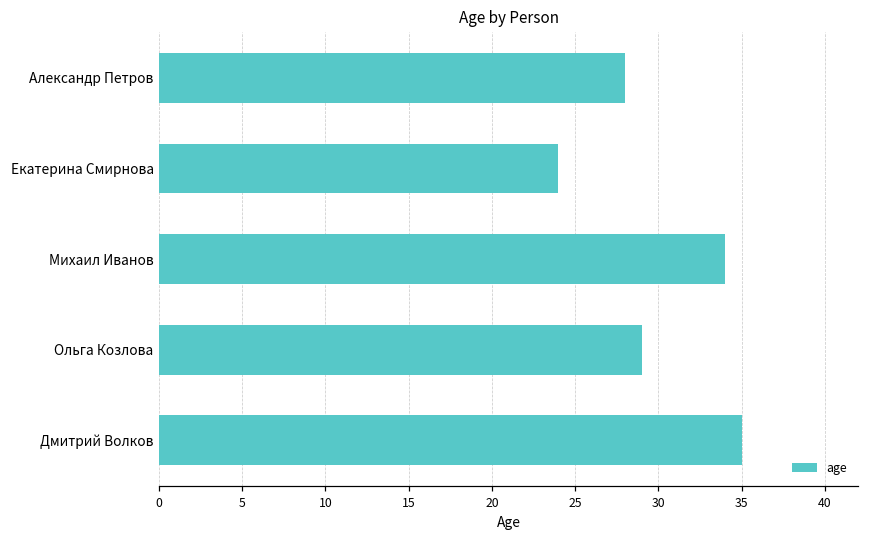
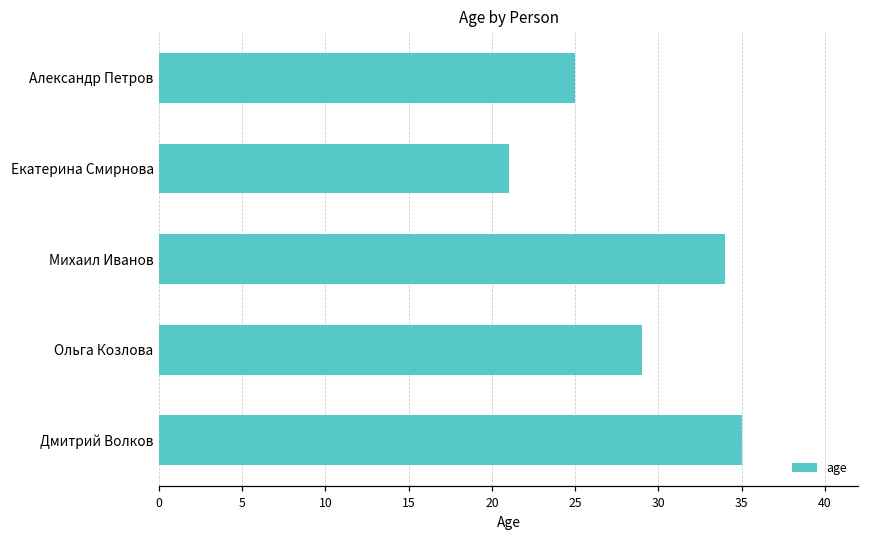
Александр Петров: 28 -> 25
Екатерина Смирнова: 24 -> 21
